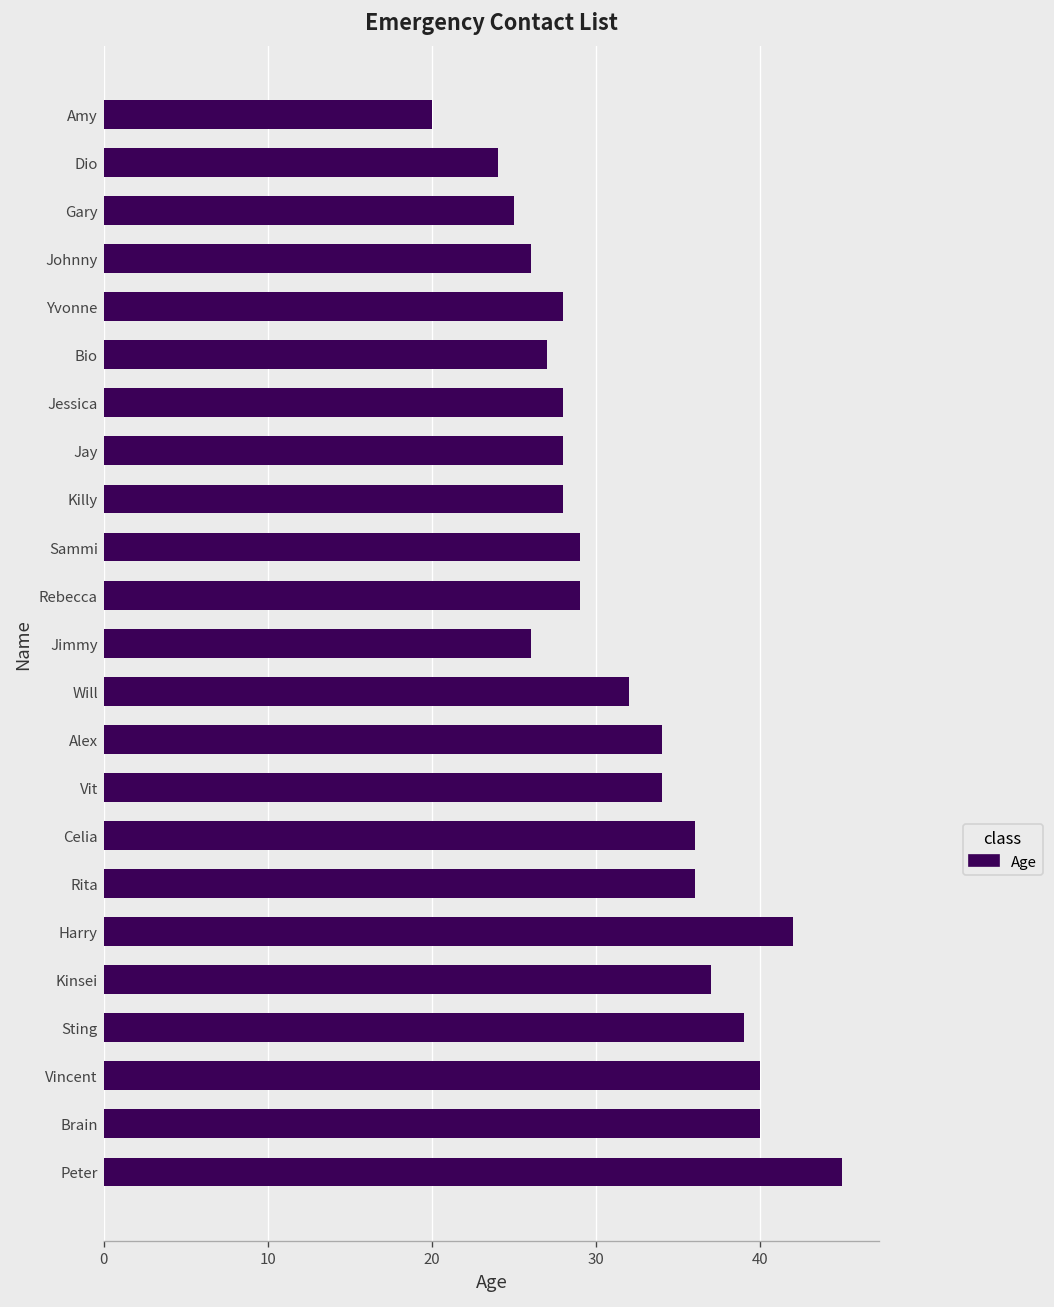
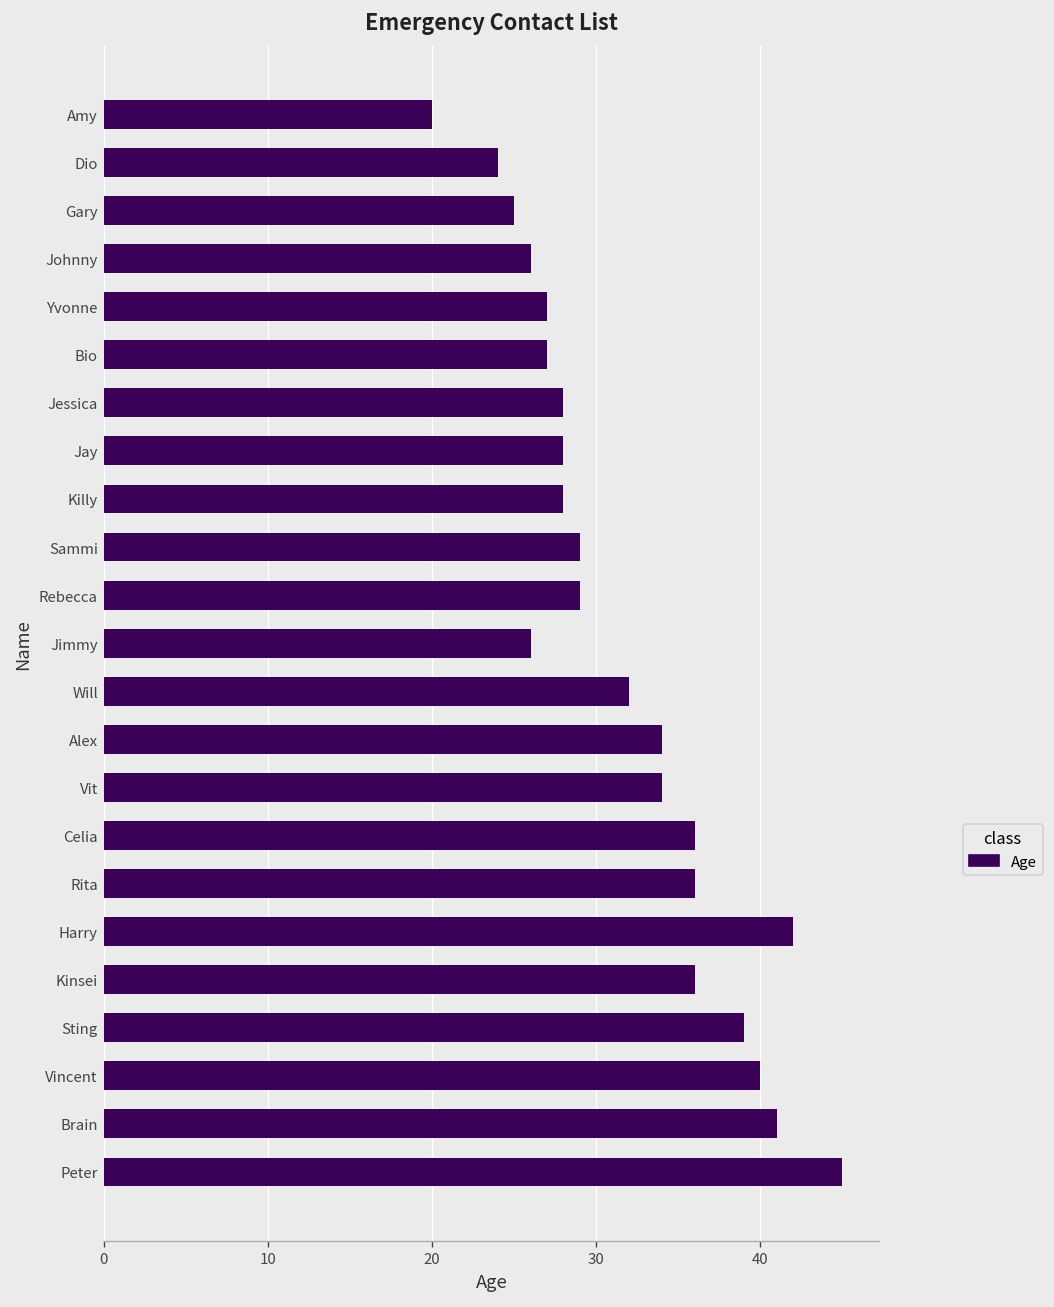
Yvonne: 28 -> 27
Kinsei: 37 -> 36
Brain: 40 -> 41
